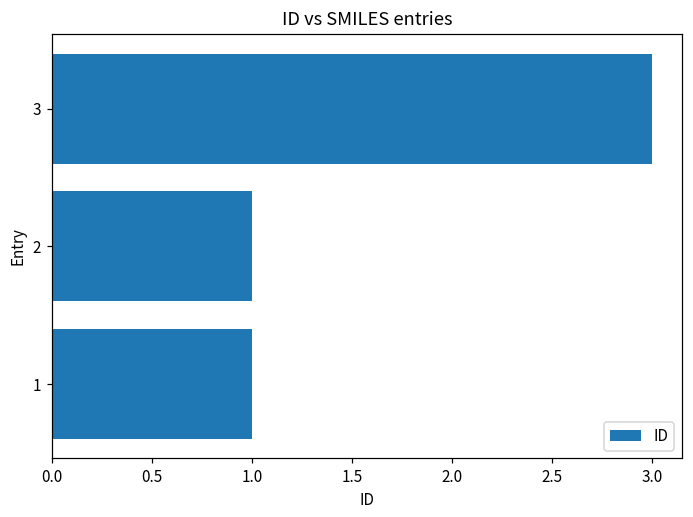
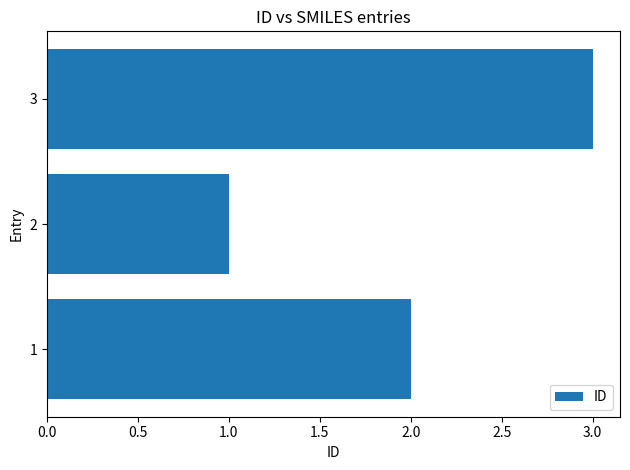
1: 1 -> 2
